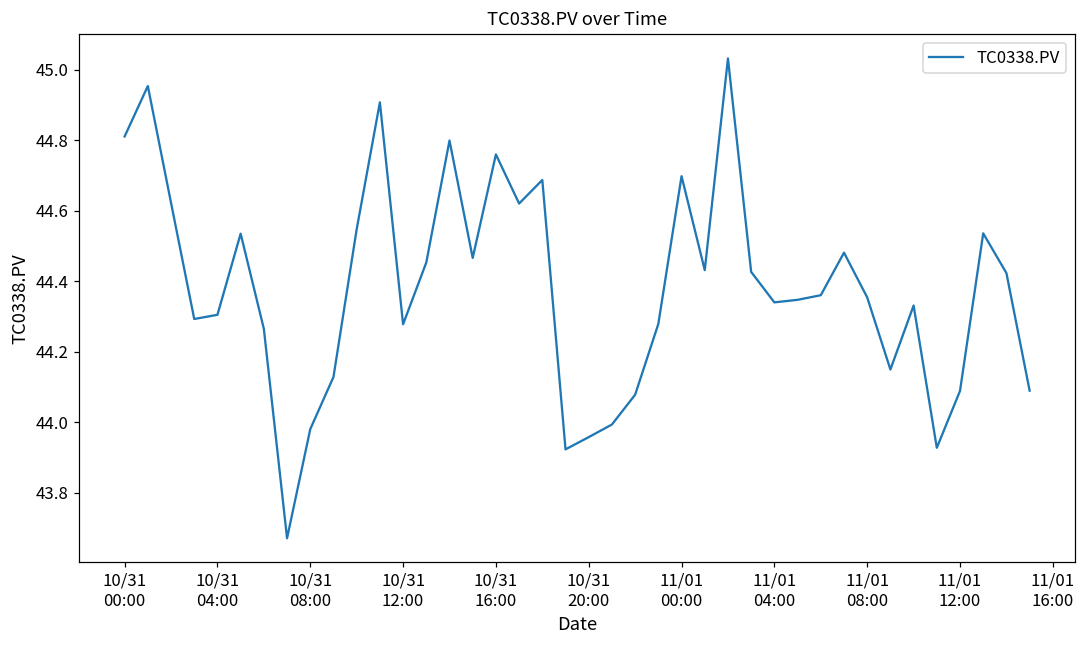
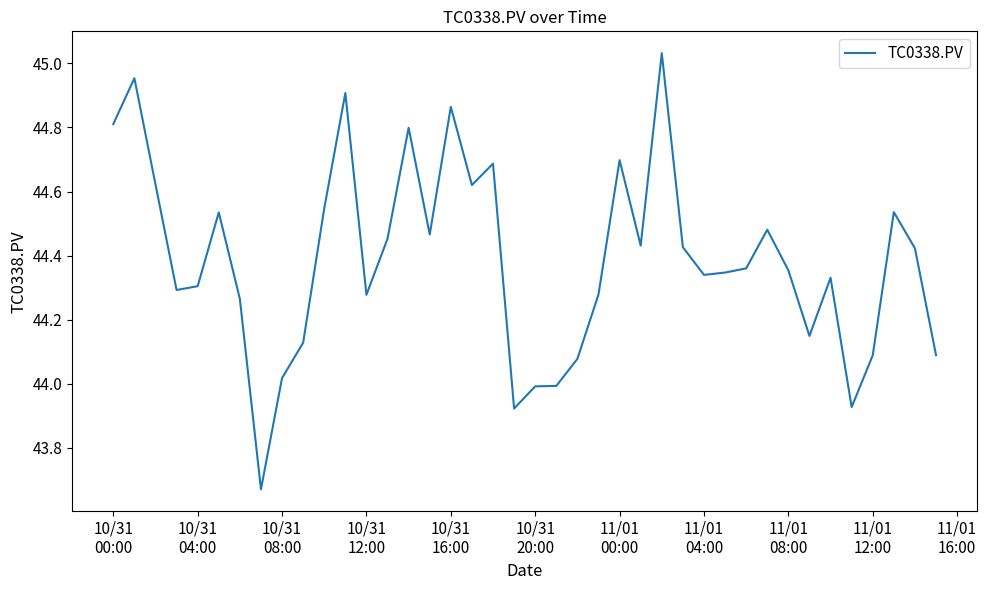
10/31 08:00: 43.98 -> 44.02
10/31 16:00: 44.76 -> 44.86
10/31 20:00: 43.96 -> 43.99
